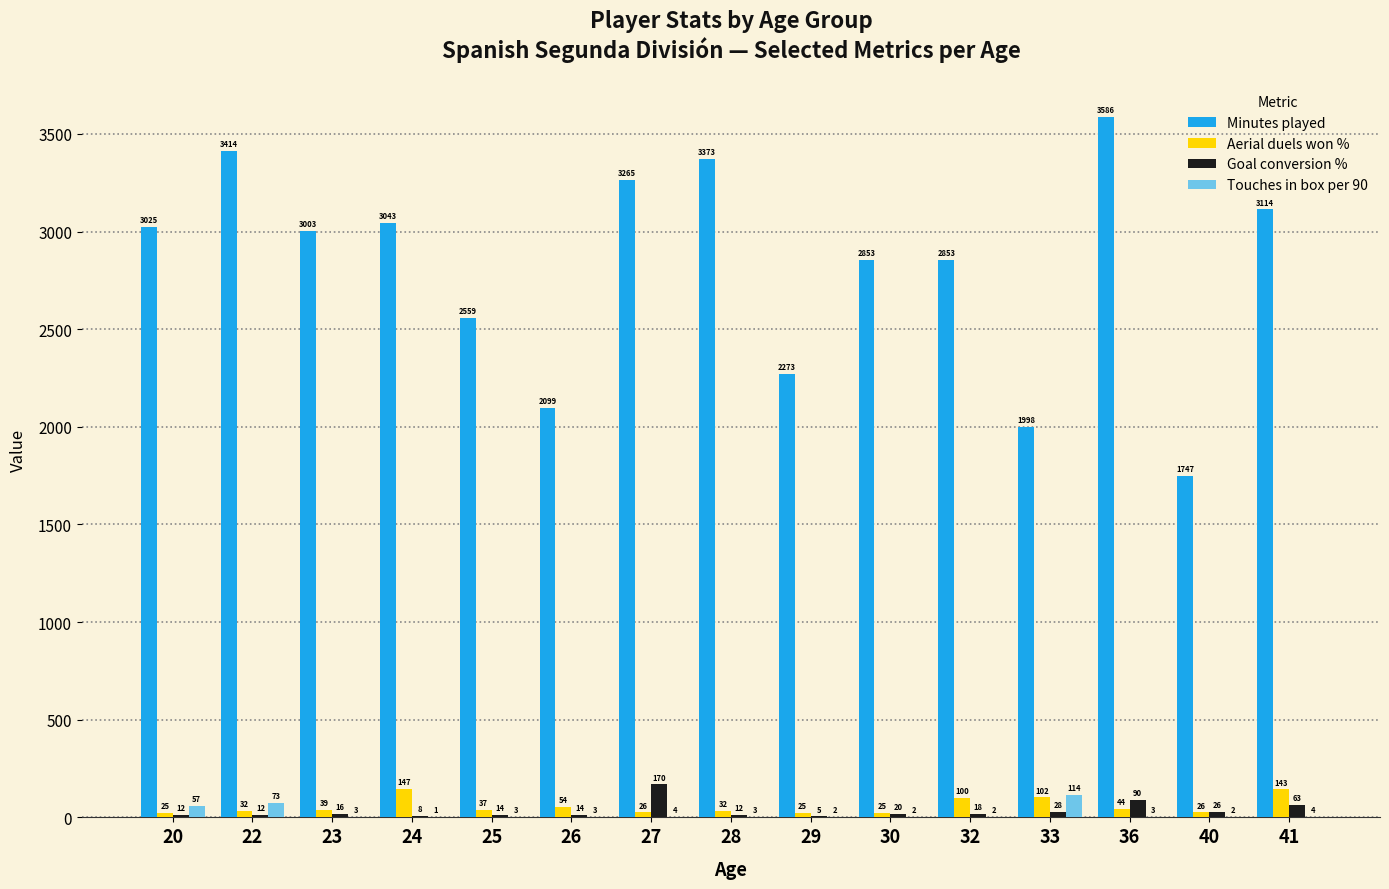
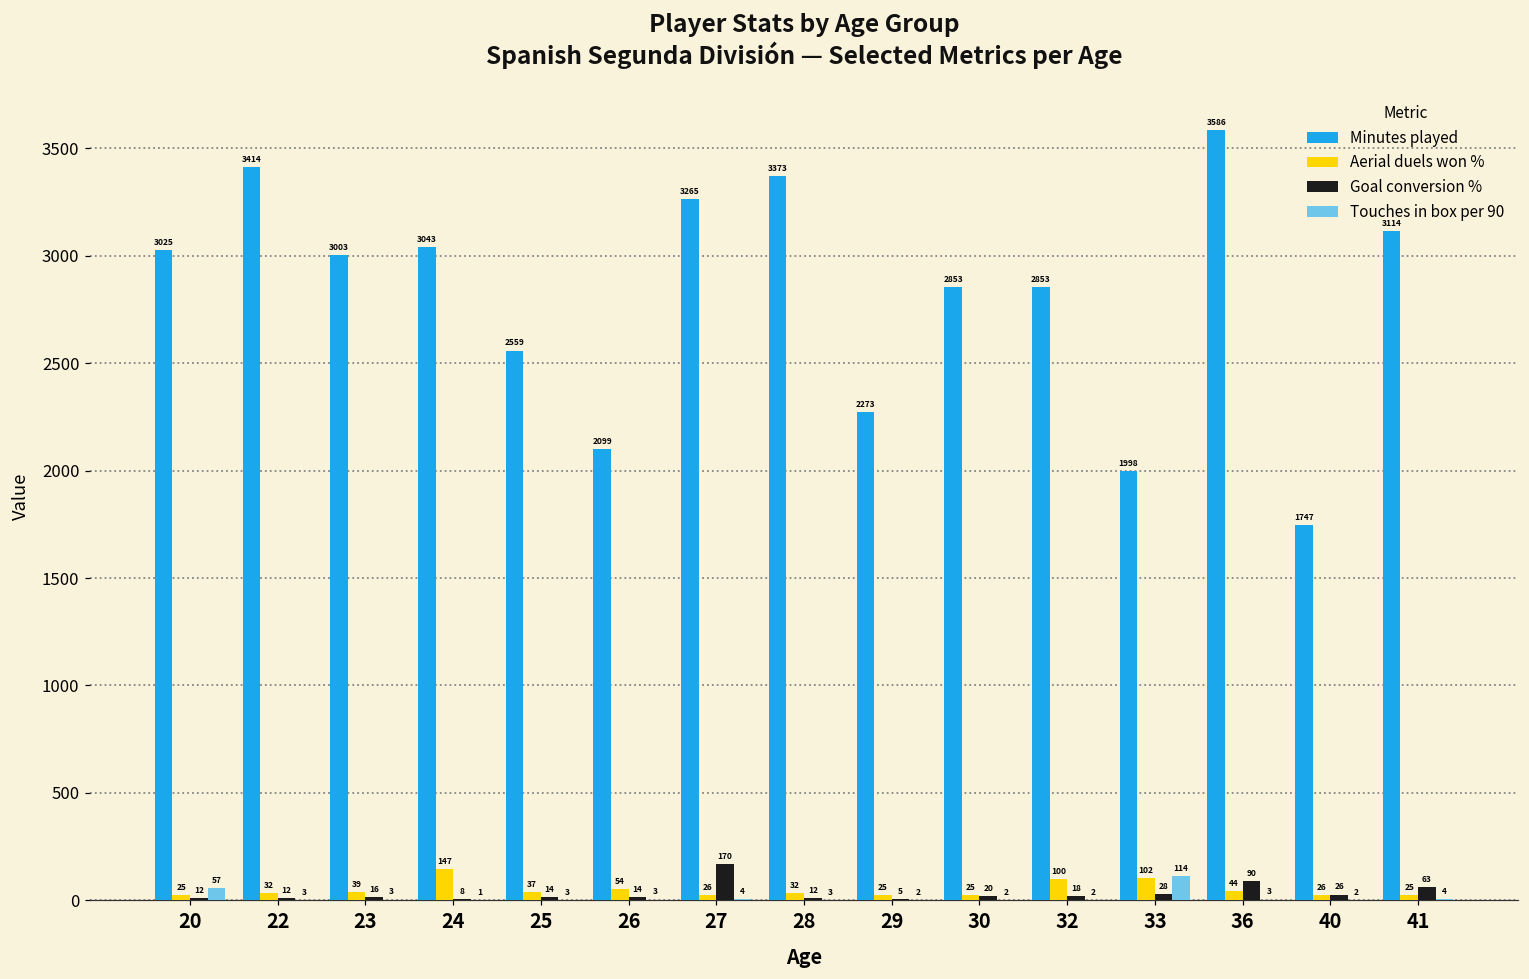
Touches in box per 90, 22: 73 -> 3
Aerial duels won %, 41: 143 -> 25
